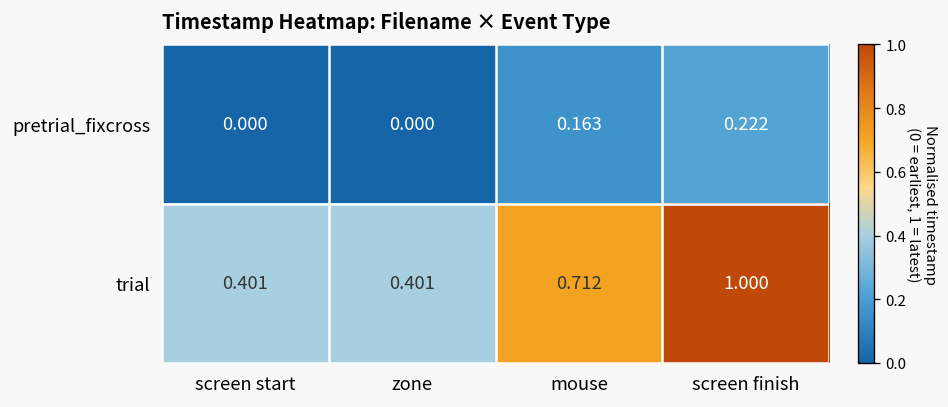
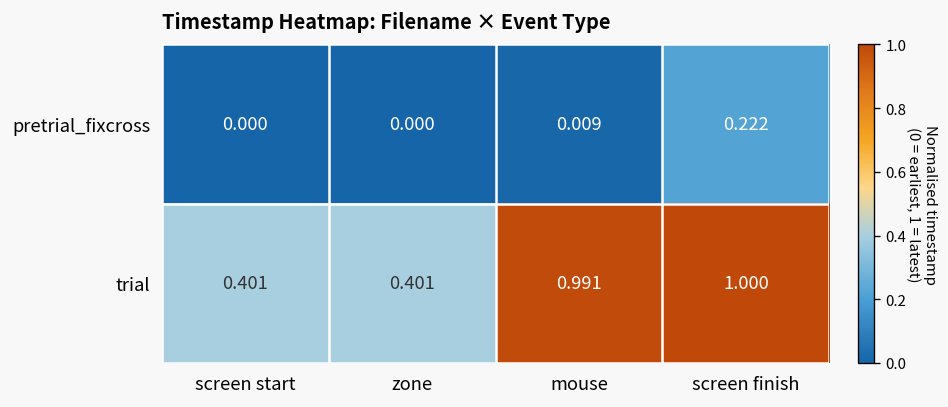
pretrial_fixcross, mouse: 0.163 -> 0.009
trial, mouse: 0.712 -> 0.991
